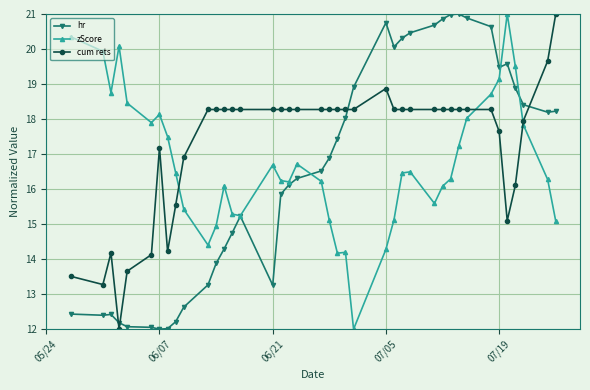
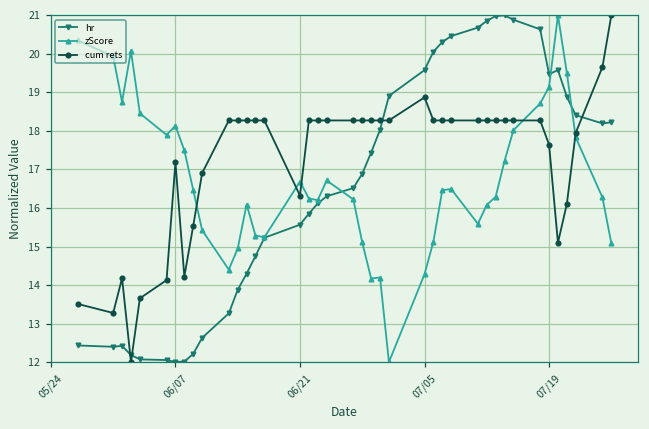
hr, 06/21: 13.3 -> 15.6
cum rets, 06/21: 18.3 -> 16.3
hr, 07/05: 20.8 -> 19.6
